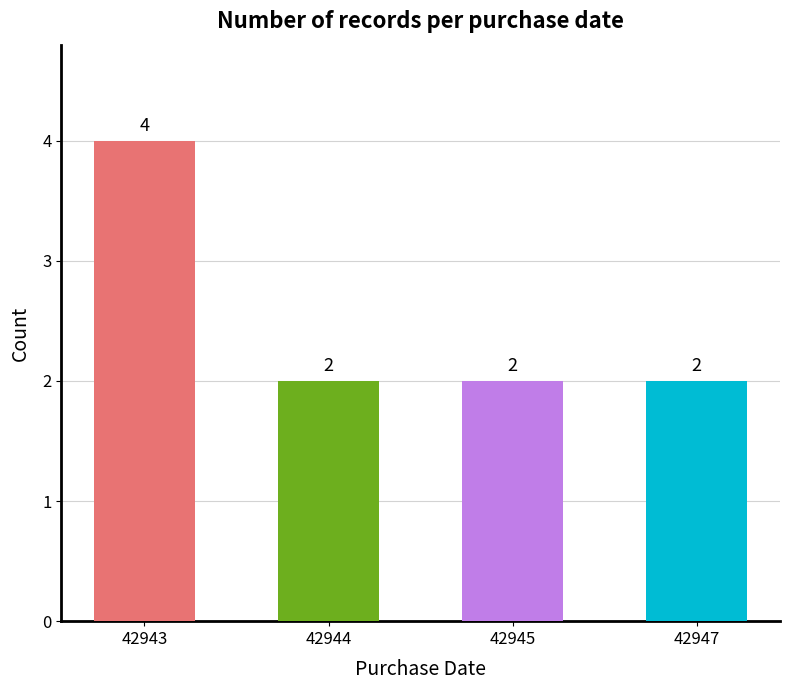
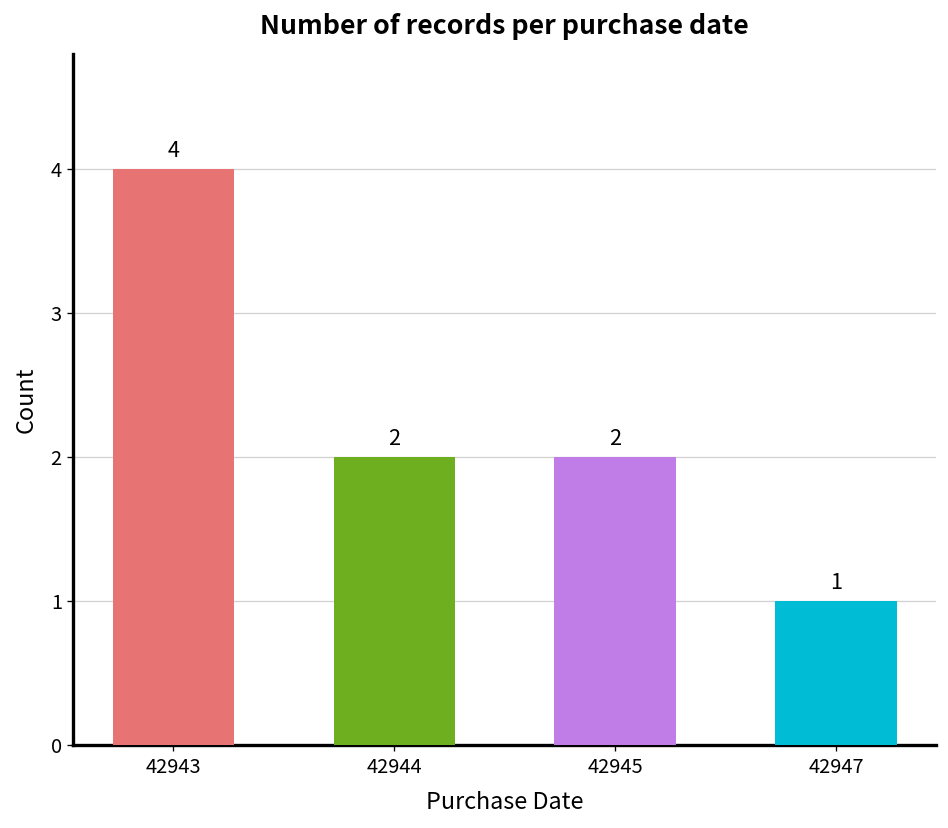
42947: 2 -> 1
